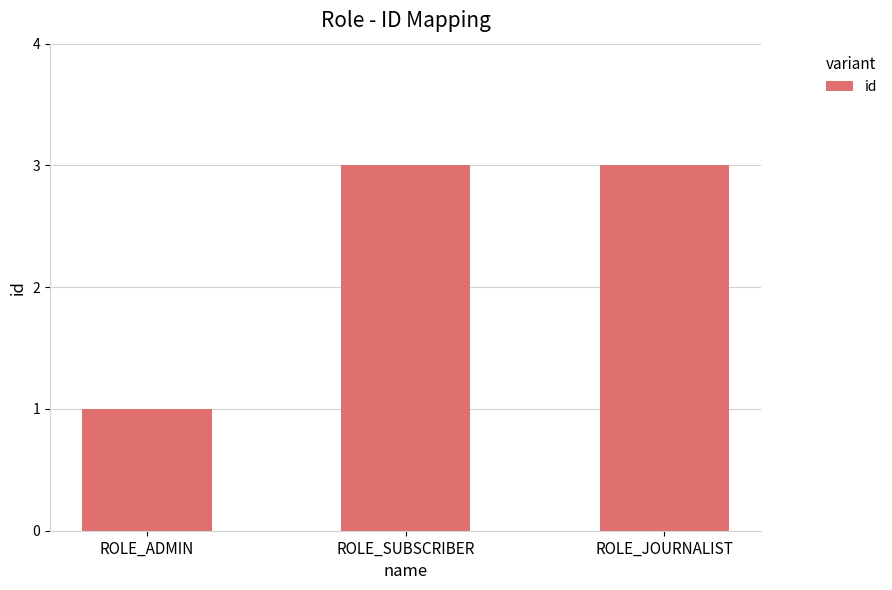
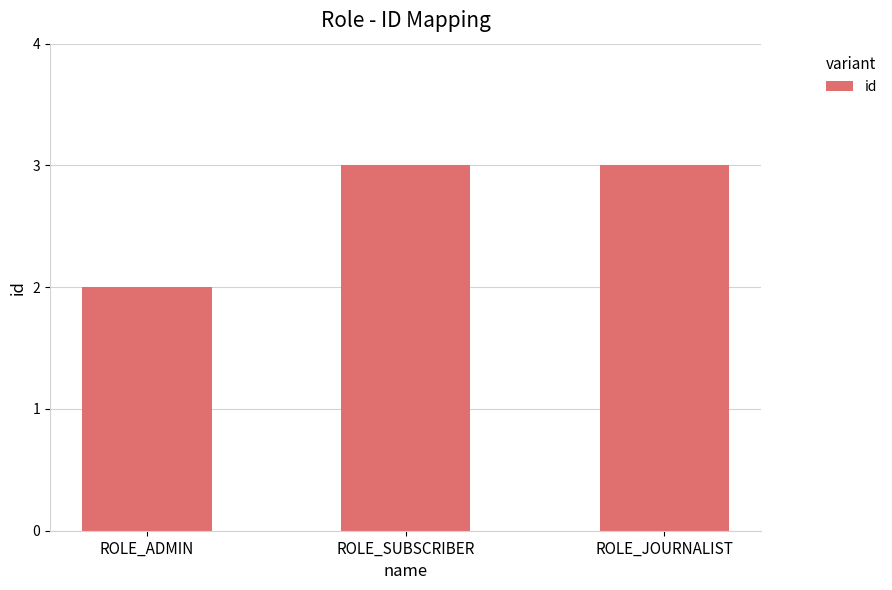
ROLE_ADMIN: 1 -> 2
